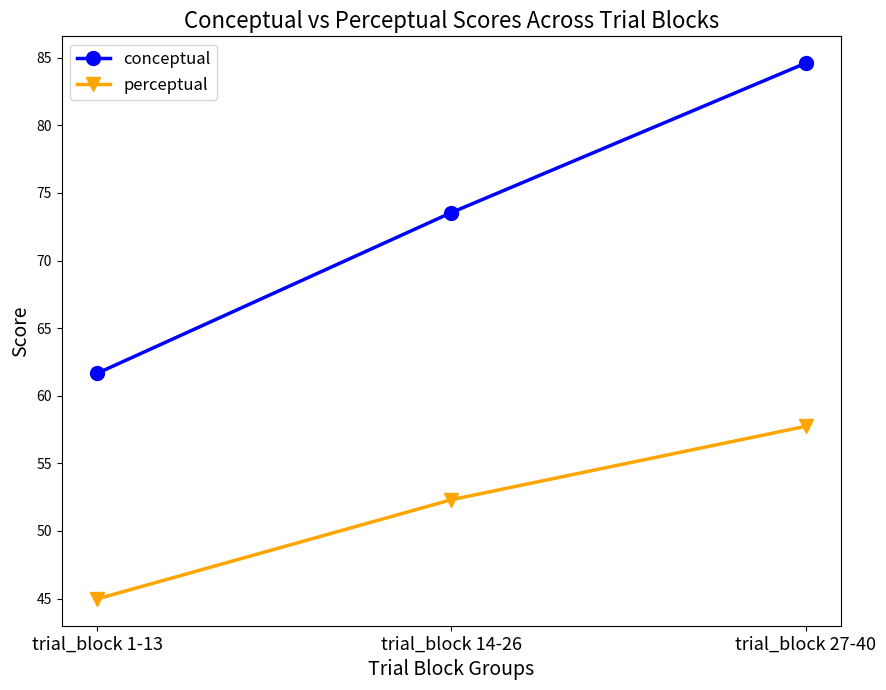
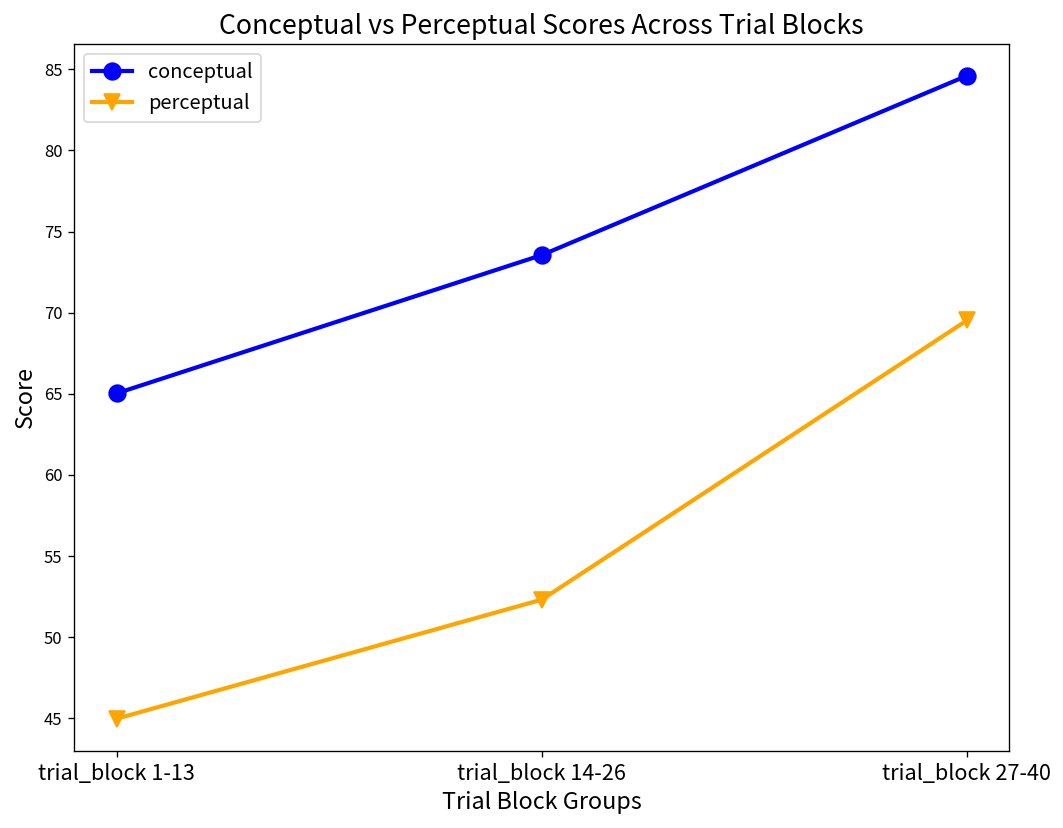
conceptual, trial_block 1-13: 61.7 -> 65.0
perceptual, trial_block 27-40: 57.7 -> 69.5
